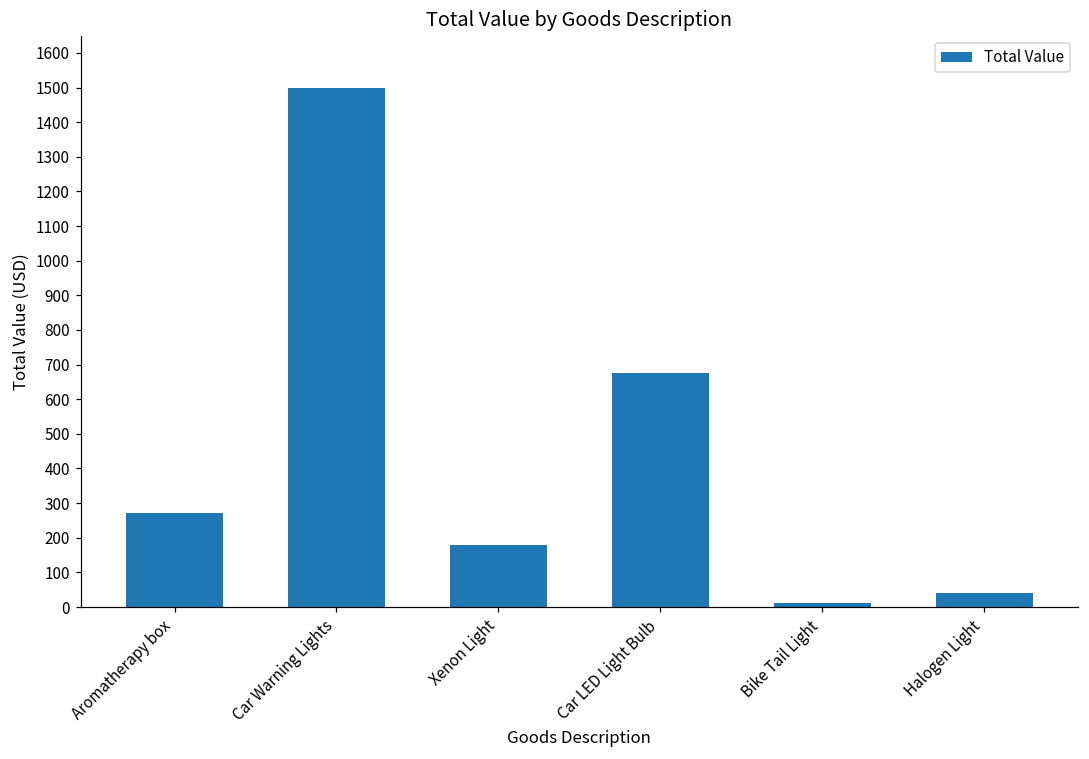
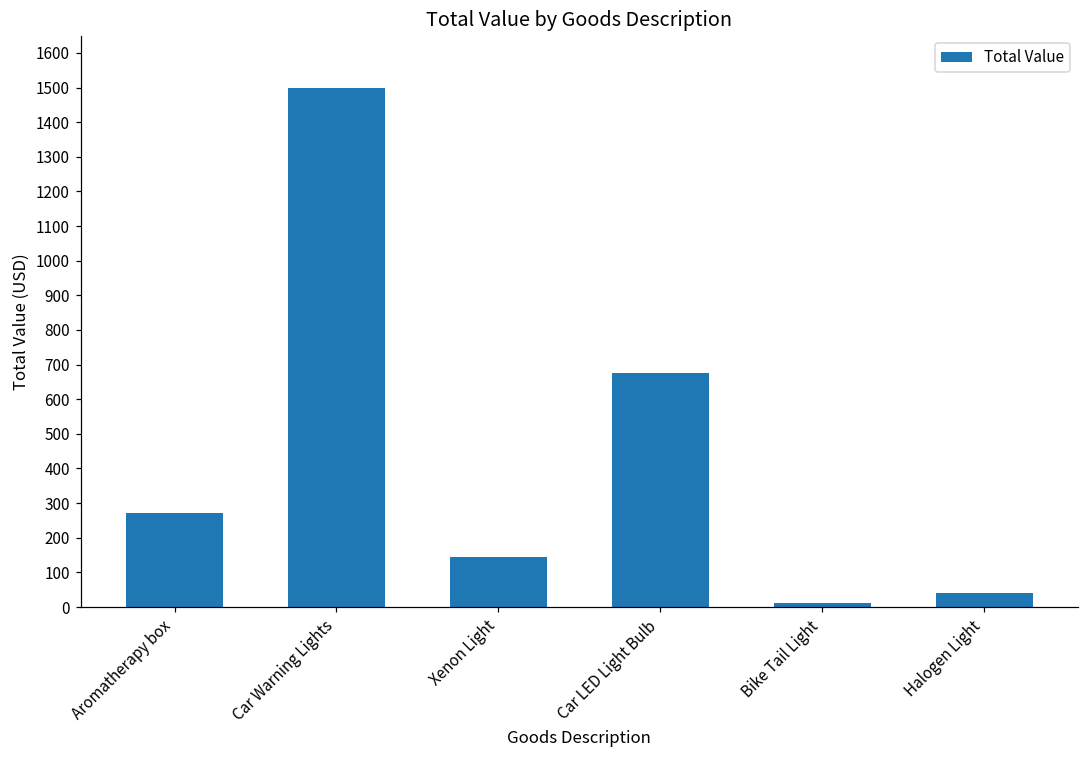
Xenon Light: 180 -> 150
